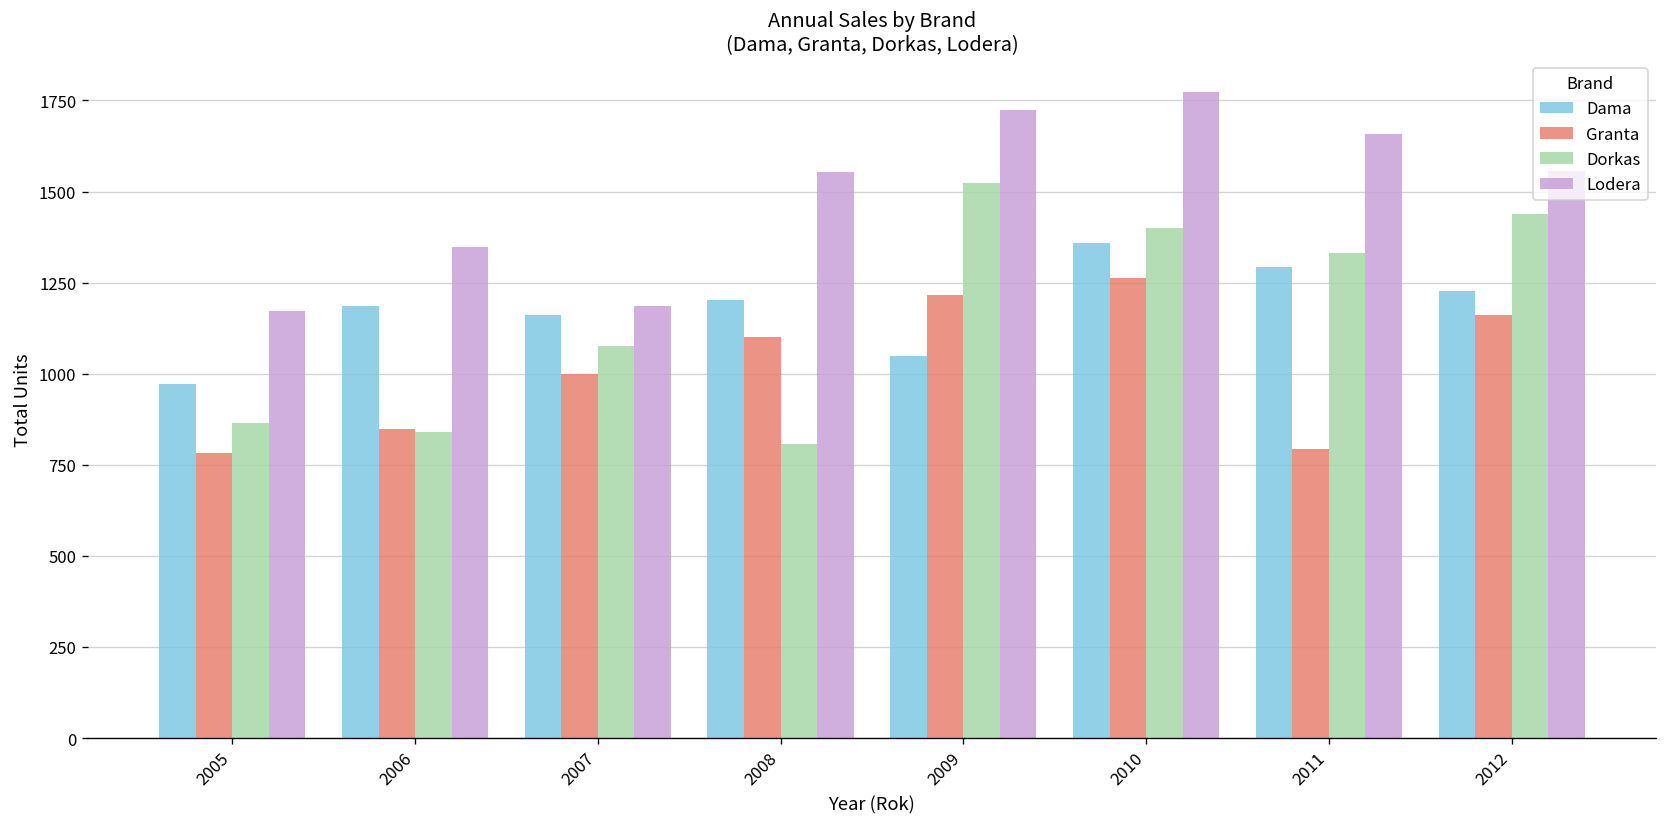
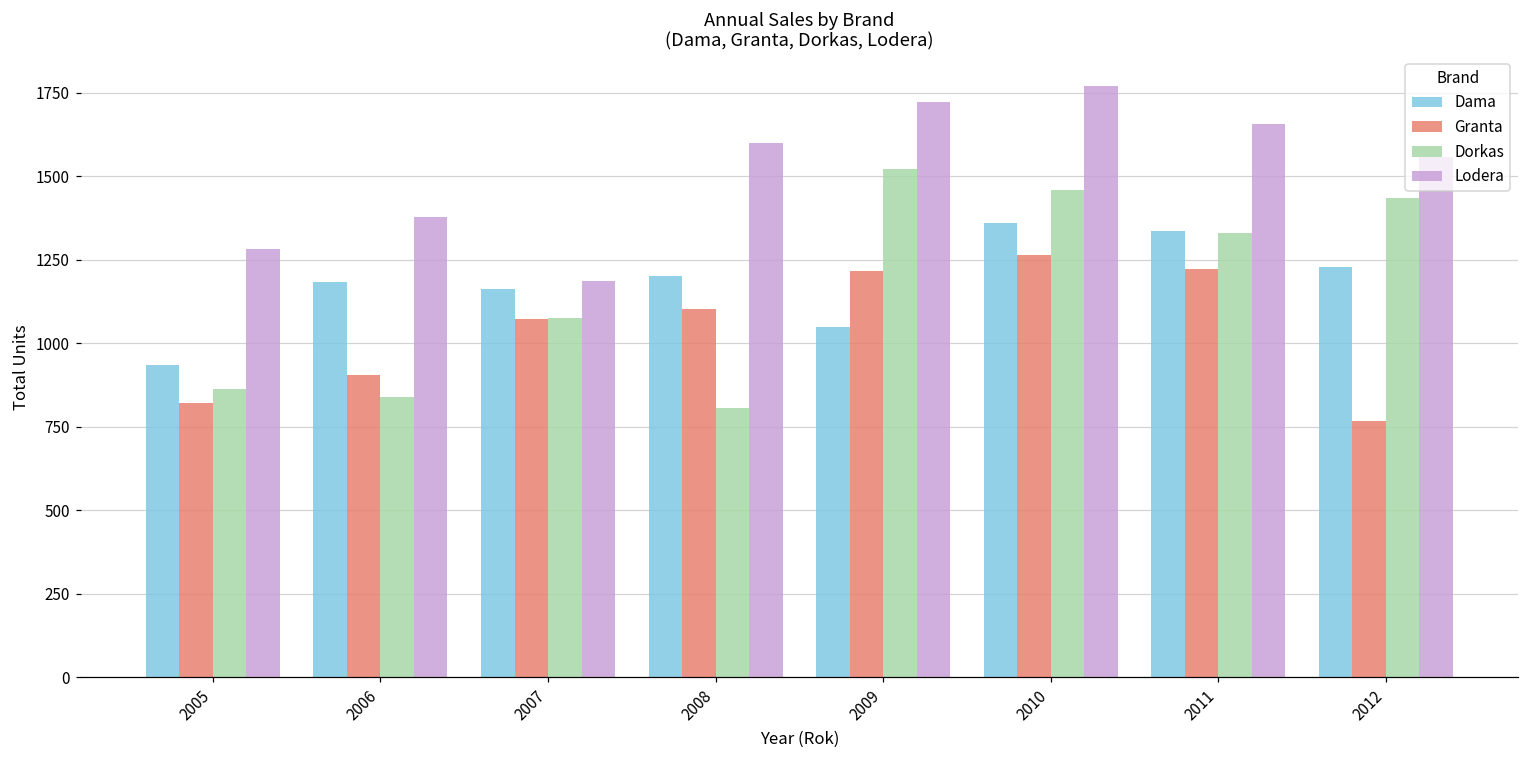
Dama, 2005: 970 -> 940
Granta, 2005: 780 -> 820
Lodera, 2005: 1170 -> 1280
Granta, 2006: 850 -> 910
Lodera, 2006: 1350 -> 1380
Granta, 2007: 1000 -> 1070
Lodera, 2008: 1550 -> 1600
Dorkas, 2010: 1400 -> 1460
Dama, 2011: 1290 -> 1340
Granta, 2011: 790 -> 1220
Granta, 2012: 1160 -> 770
